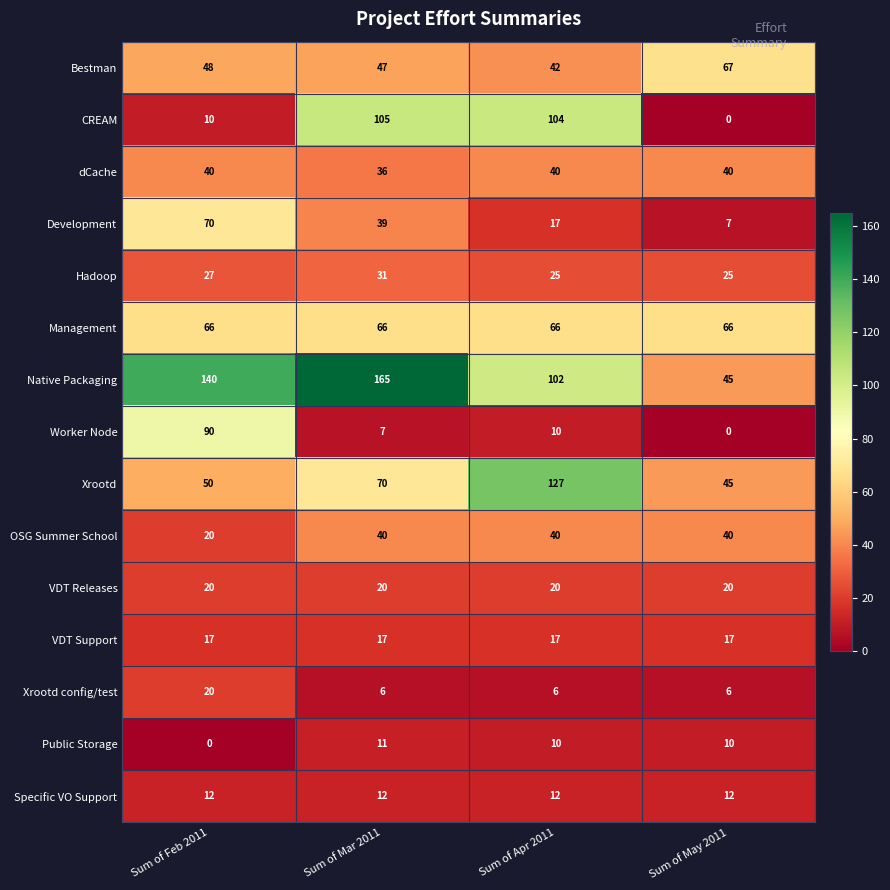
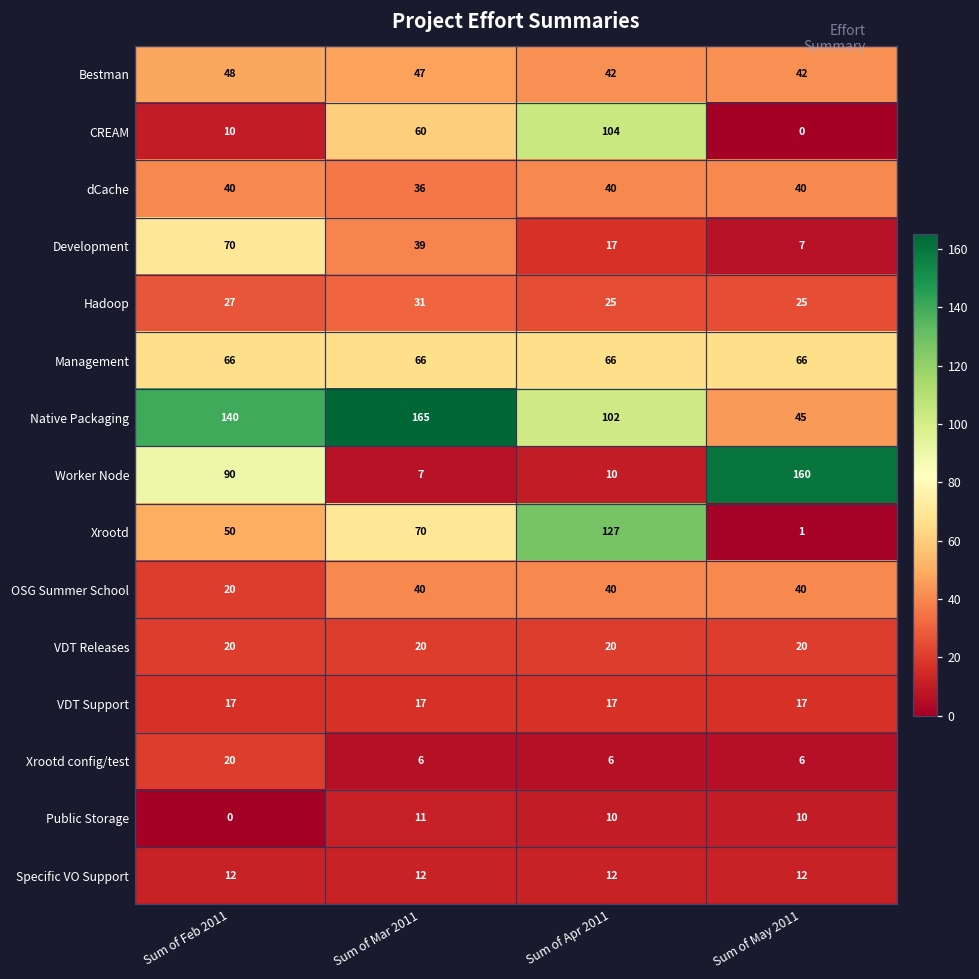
Bestman, Sum of May 2011: 67 -> 42
CREAM, Sum of Mar 2011: 105 -> 60
Worker Node, Sum of May 2011: 0 -> 160
Xrootd, Sum of May 2011: 45 -> 1
